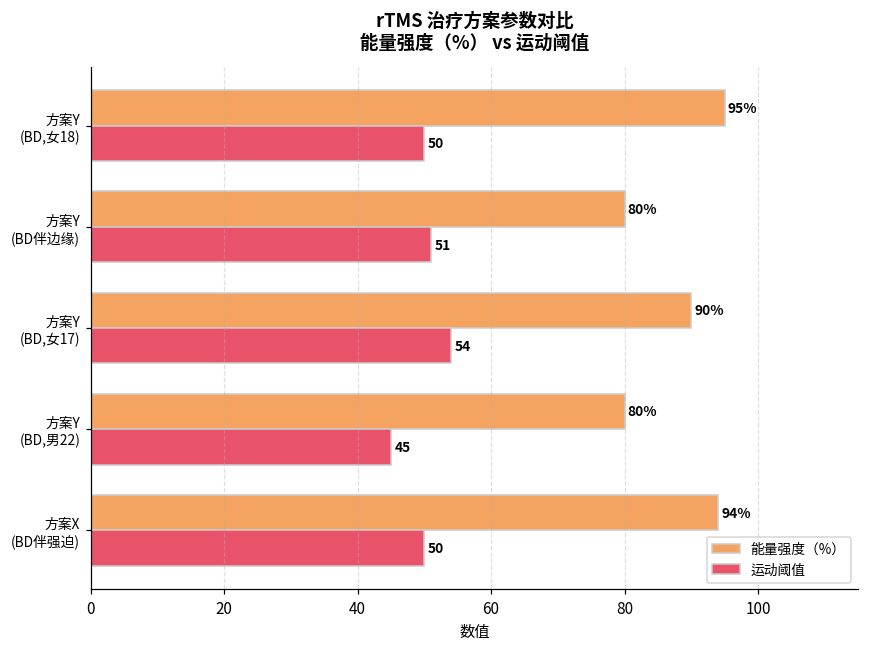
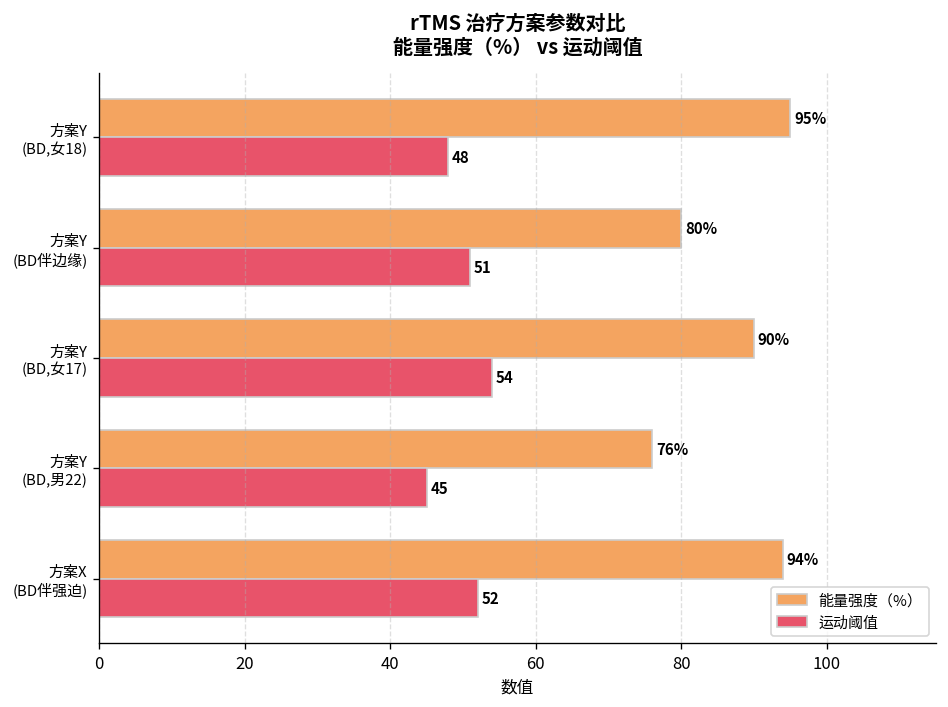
运动阈值, 方案Y (BD,女18): 50 -> 48
能量强度（%）, 方案Y (BD,男22): 80% -> 76%
运动阈值, 方案X (BD伴强迫): 50 -> 52
